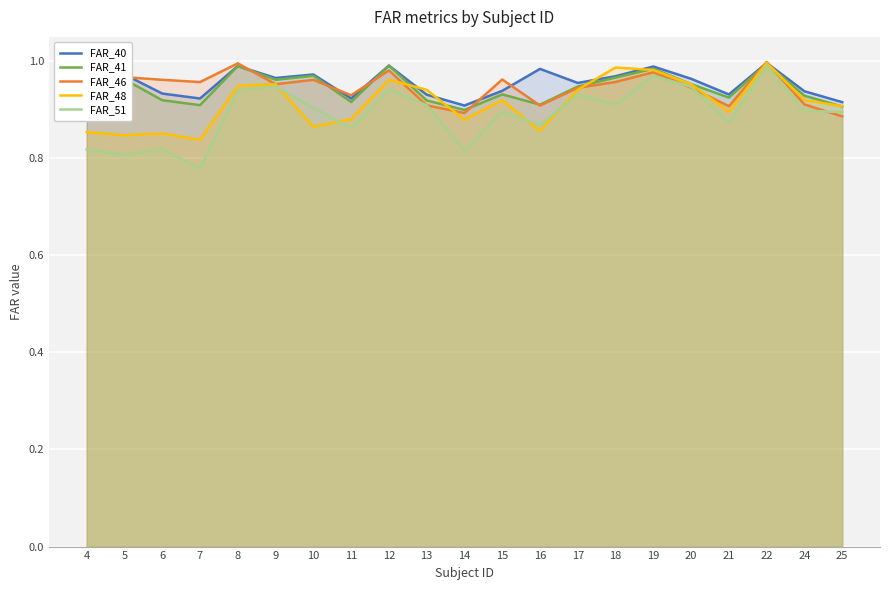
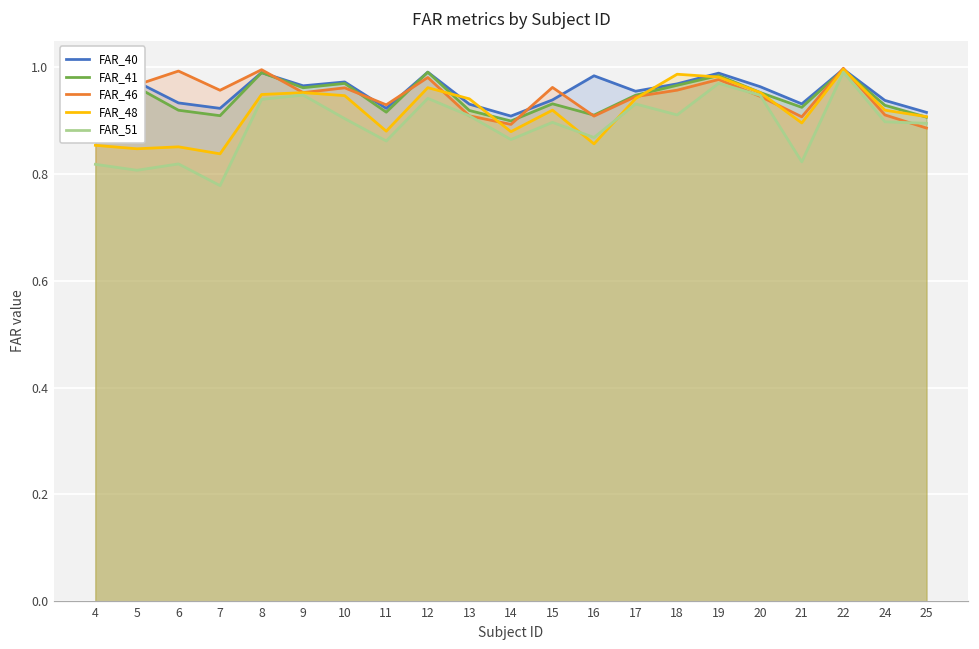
FAR_46, 6: 0.96 -> 0.99
FAR_48, 10: 0.86 -> 0.95
FAR_51, 14: 0.82 -> 0.86
FAR_51, 21: 0.87 -> 0.82
